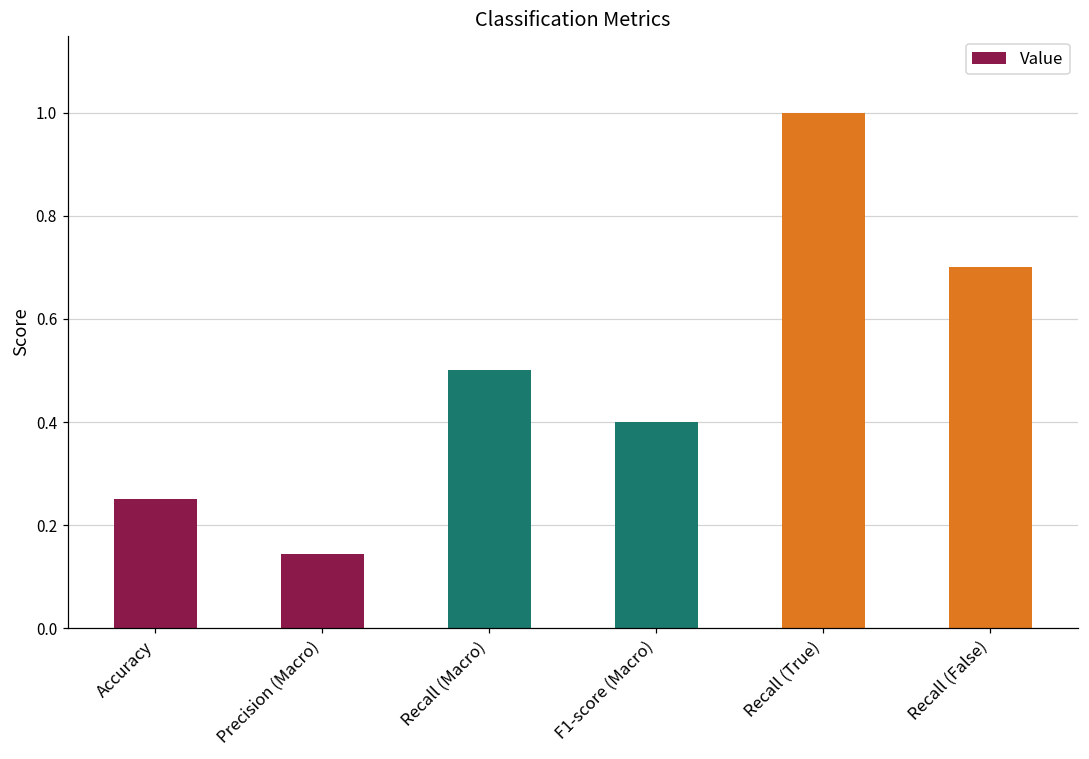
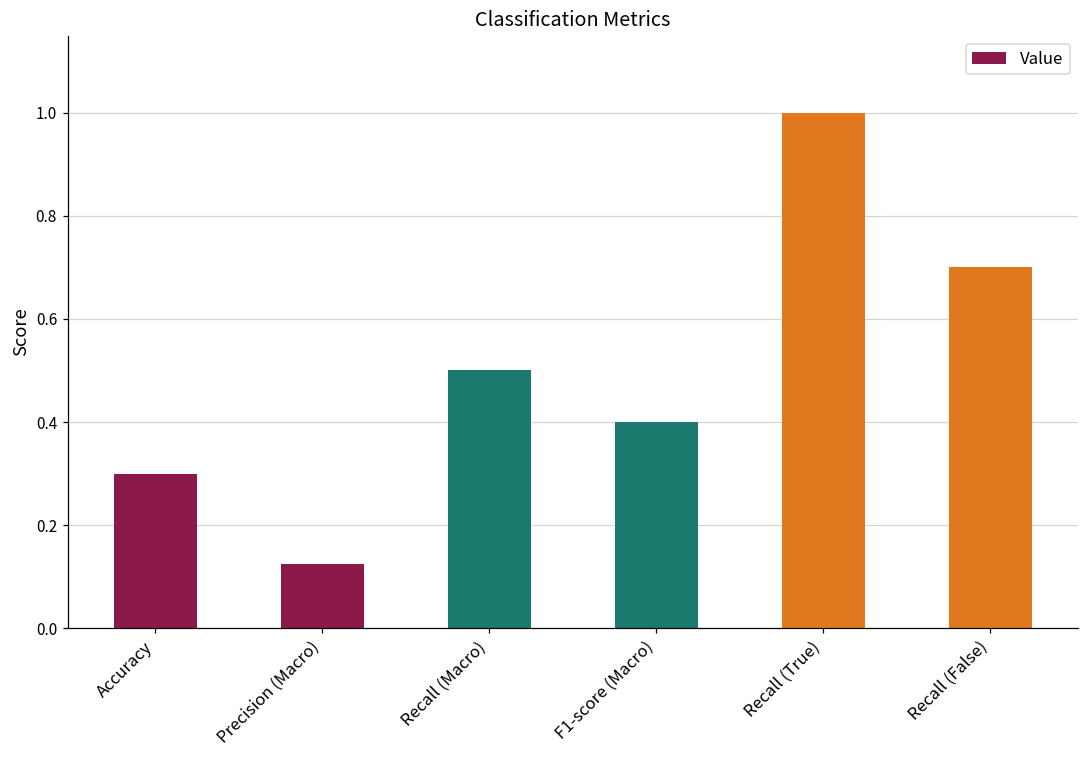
Accuracy: 0.25 -> 0.30
Precision (Macro): 0.14 -> 0.13
